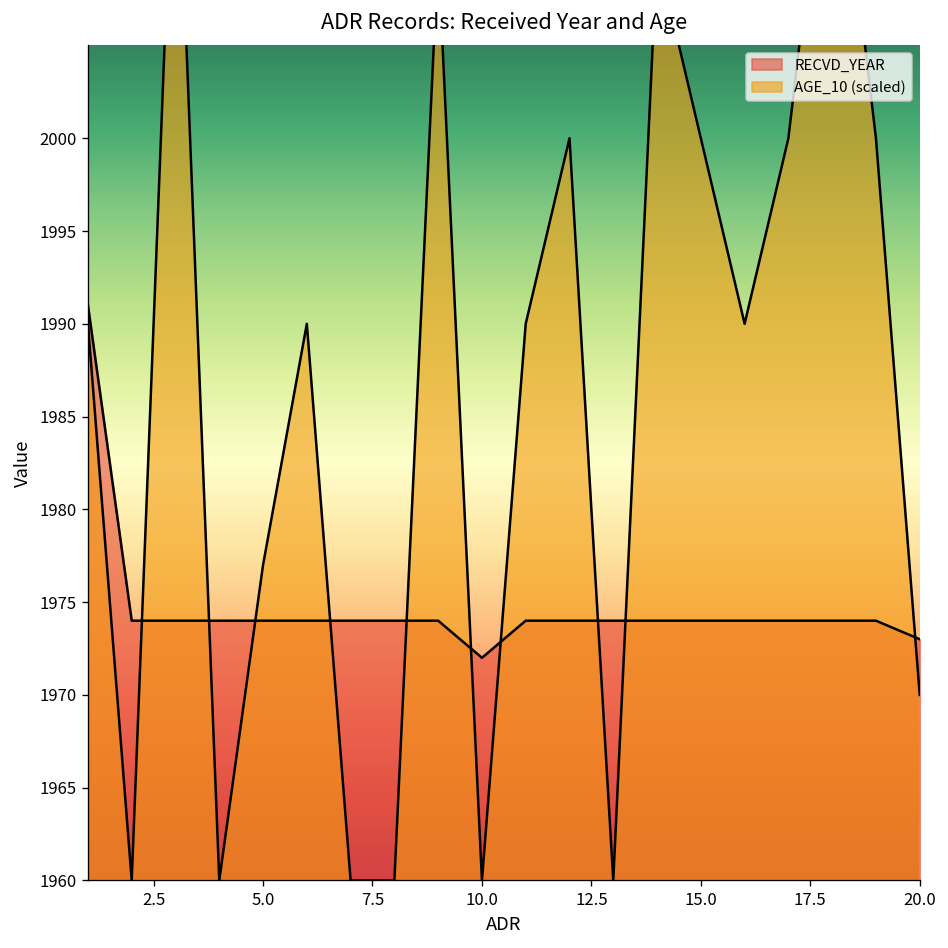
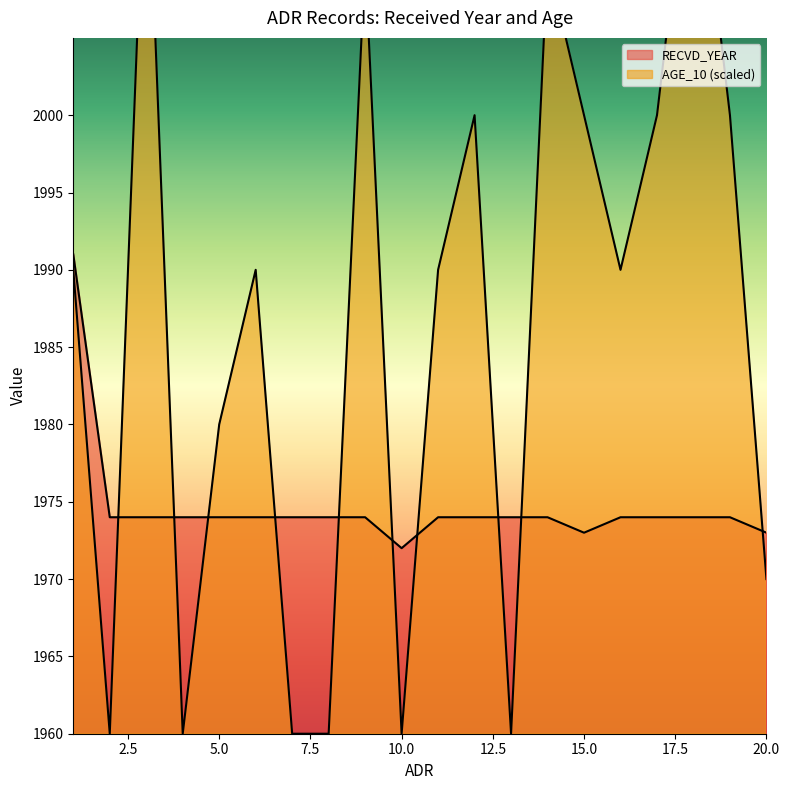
AGE_10 (scaled), 5.0: 1977.0 -> 1980.0
RECVD_YEAR, 15.0: 1974 -> 1973
